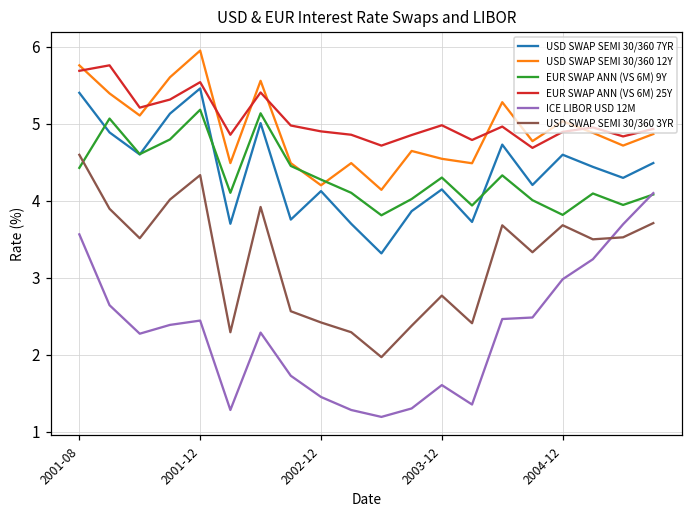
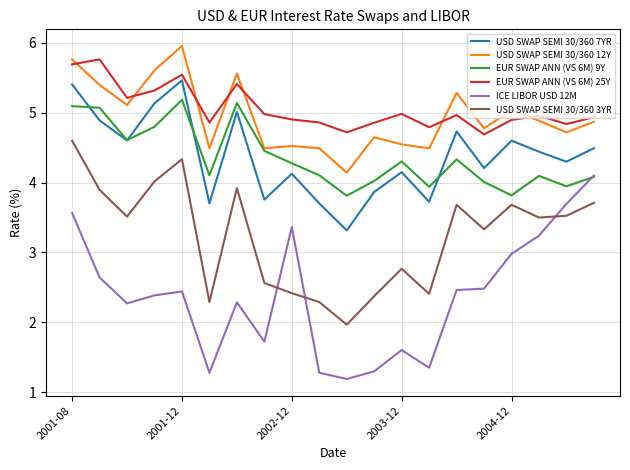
EUR SWAP ANN (VS 6M) 9Y, 2001-08: 4.4 -> 5.1
USD SWAP SEMI 30/360 12Y, 2002-12: 4.2 -> 4.5
ICE LIBOR USD 12M, 2002-12: 1.4 -> 3.4
